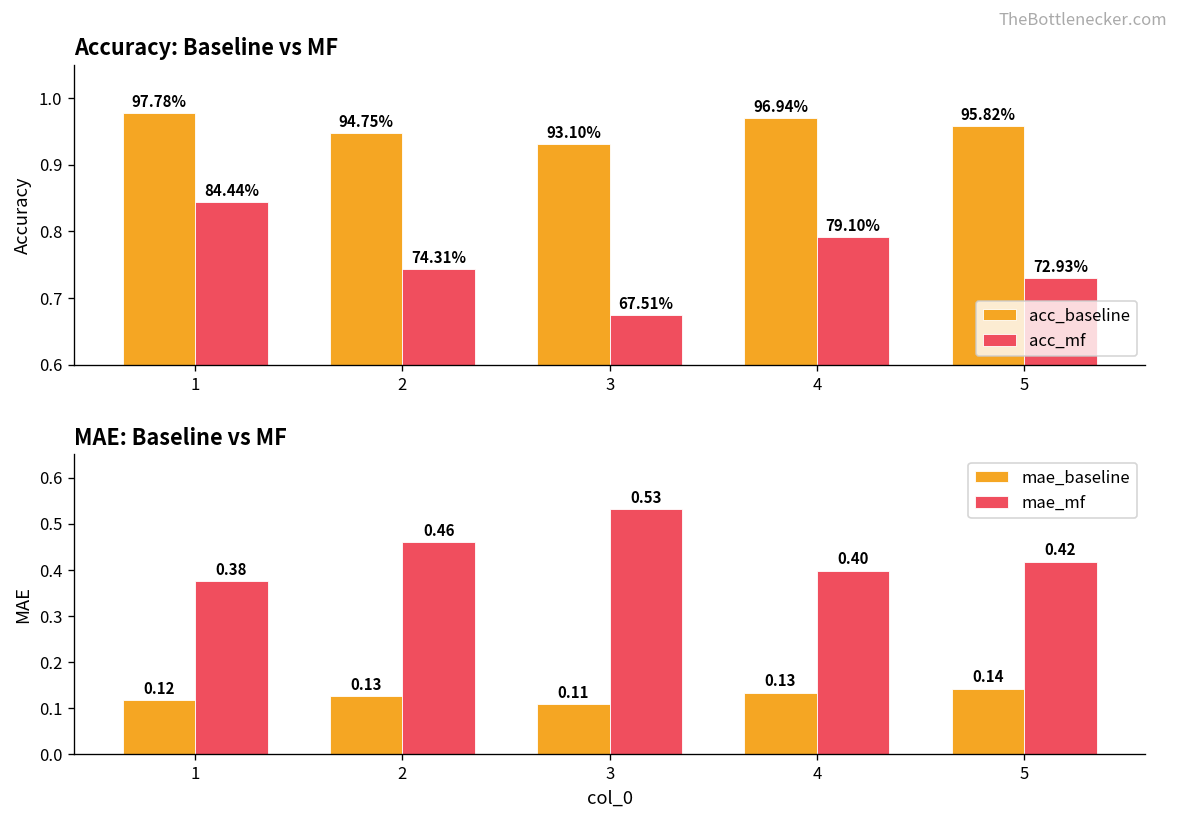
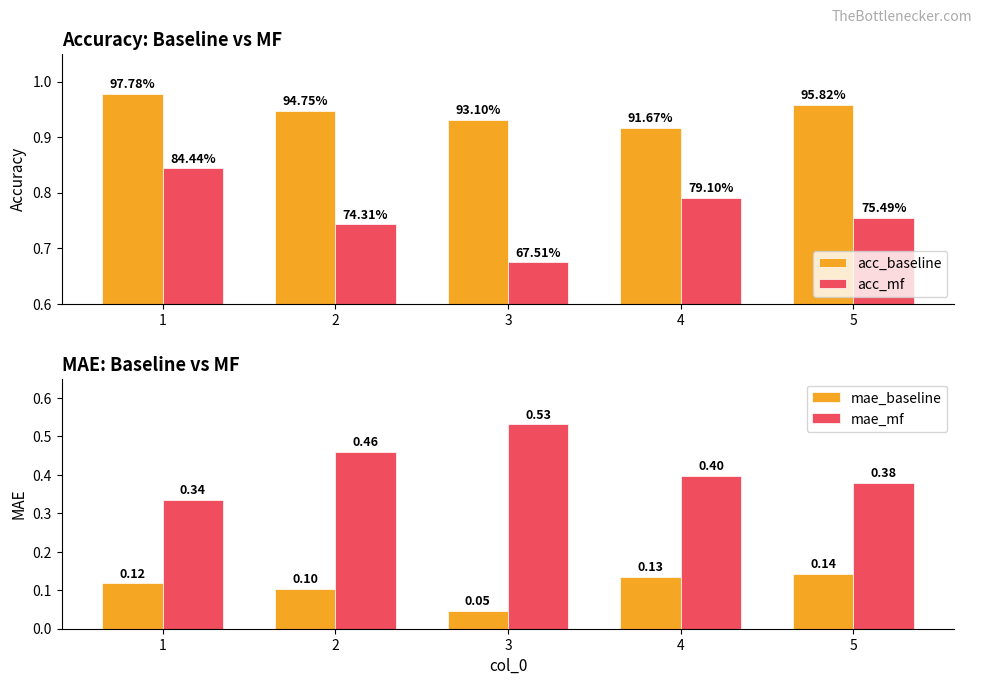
Accuracy: Baseline vs MF, acc_baseline, 4: 96.94% -> 91.67%
Accuracy: Baseline vs MF, acc_mf, 5: 72.93% -> 75.49%
MAE: Baseline vs MF, mae_mf, 1: 0.38 -> 0.34
MAE: Baseline vs MF, mae_baseline, 2: 0.13 -> 0.10
MAE: Baseline vs MF, mae_baseline, 3: 0.11 -> 0.05
MAE: Baseline vs MF, mae_mf, 5: 0.42 -> 0.38
